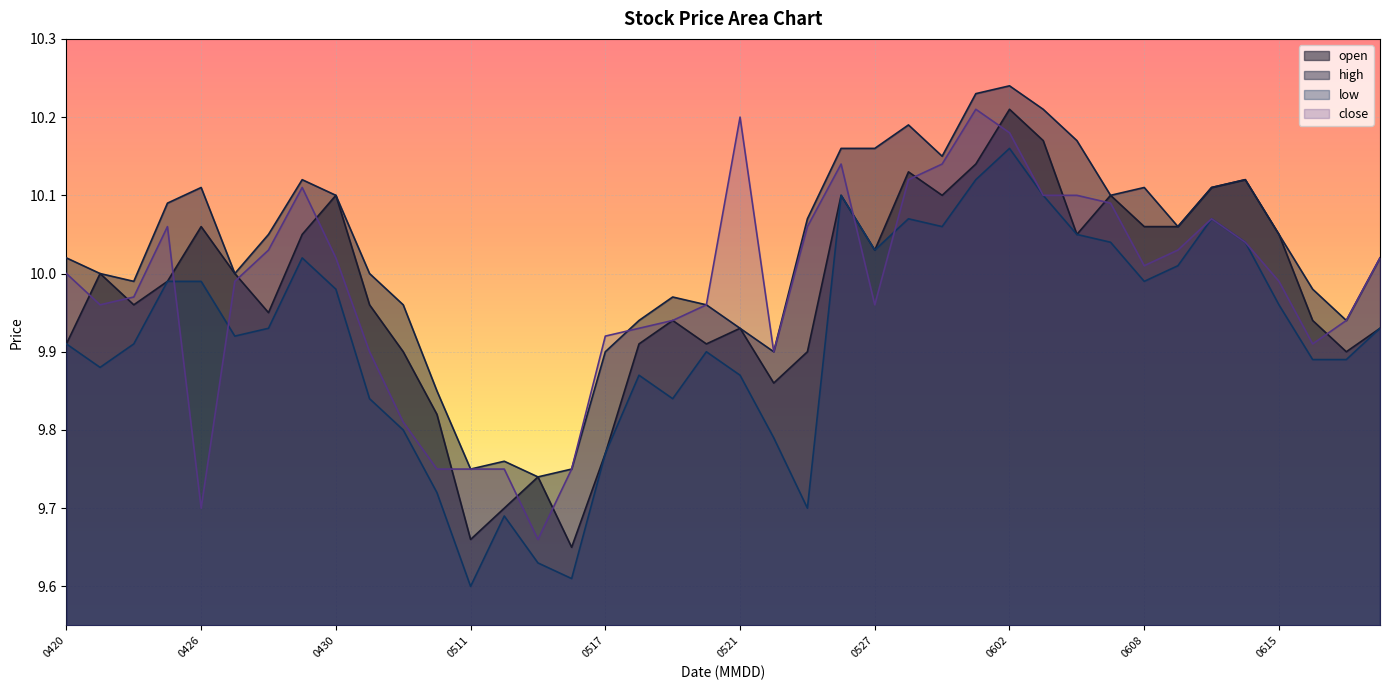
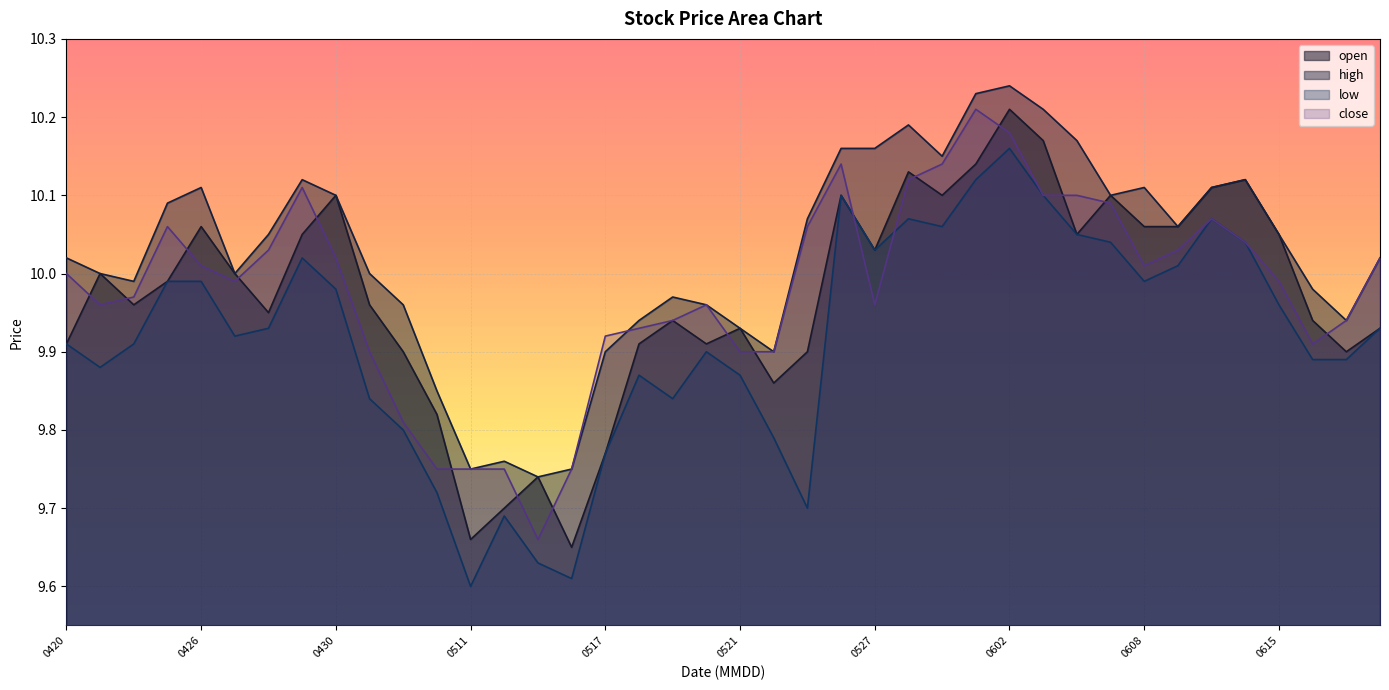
close, 0426: 9.70 -> 10.01
close, 0521: 10.2 -> 9.9
